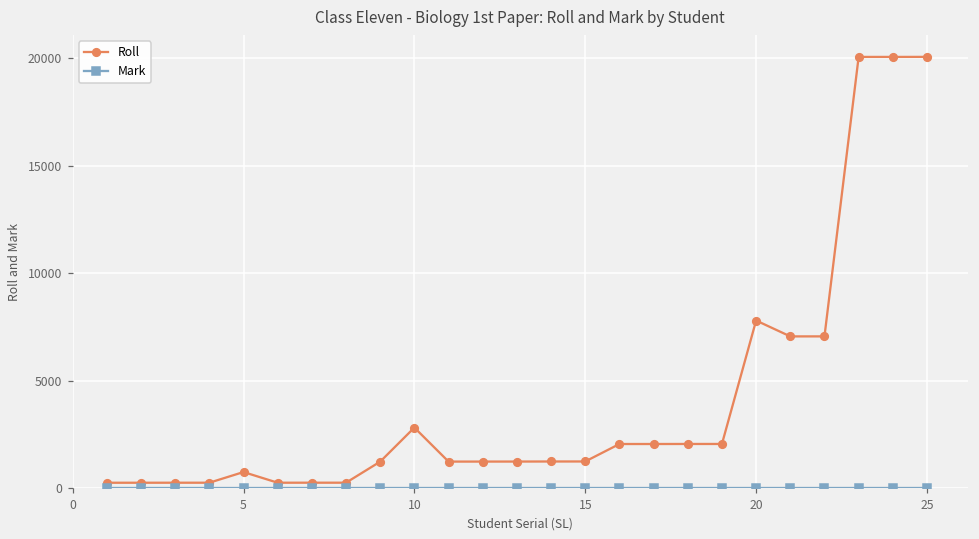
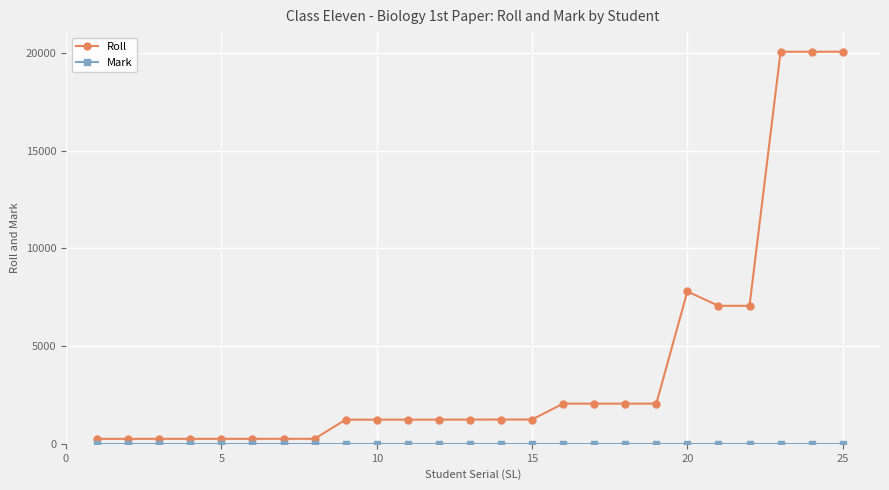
Roll, 5: 800 -> 300
Roll, 10: 2800 -> 1200
